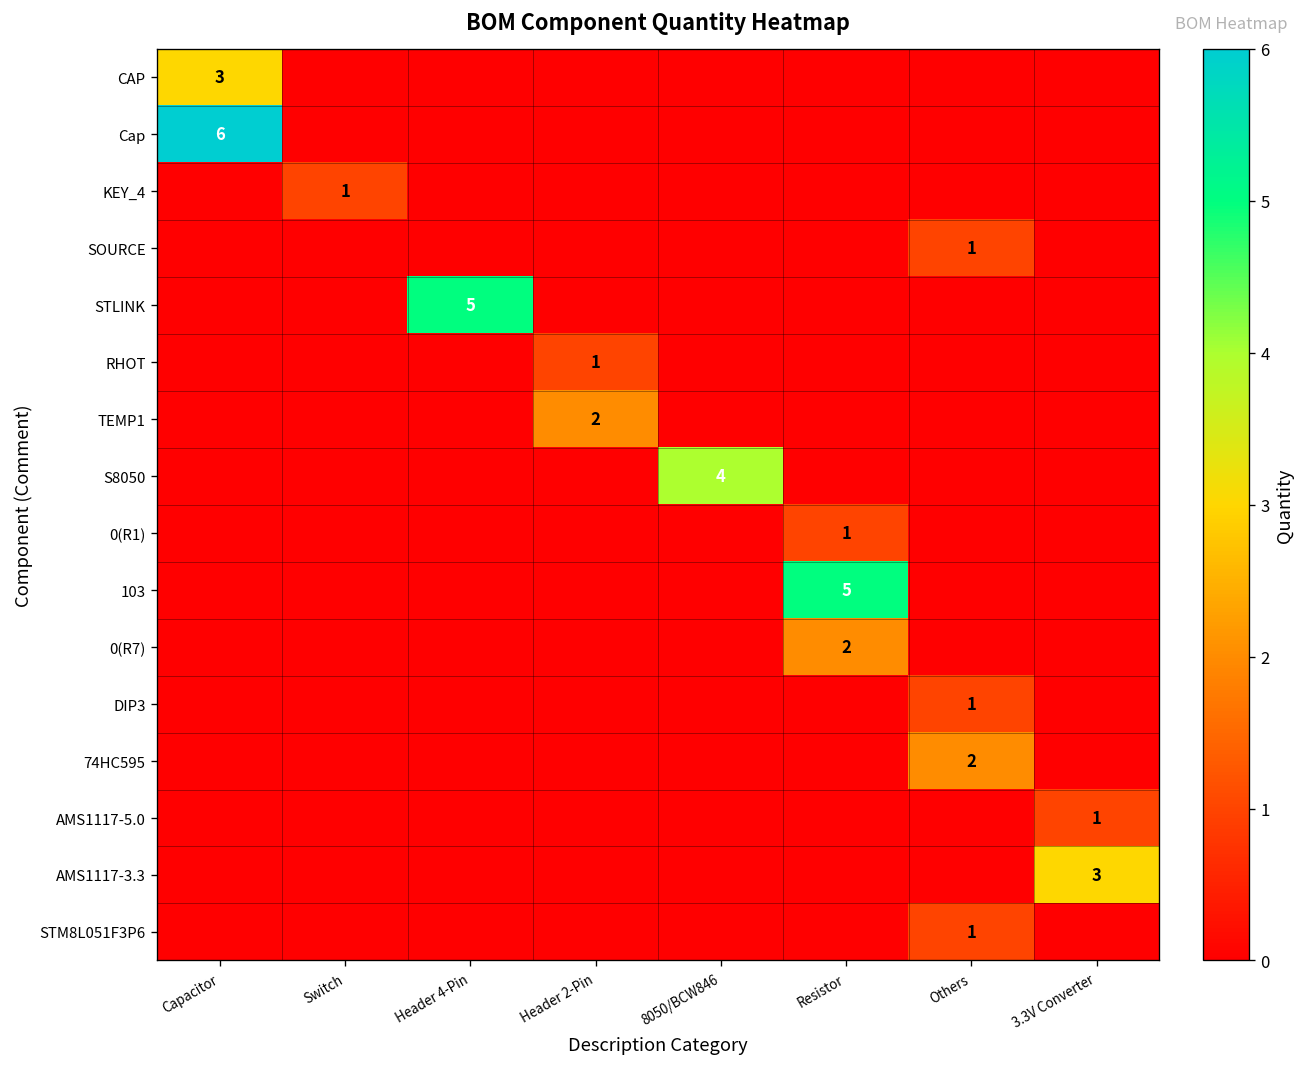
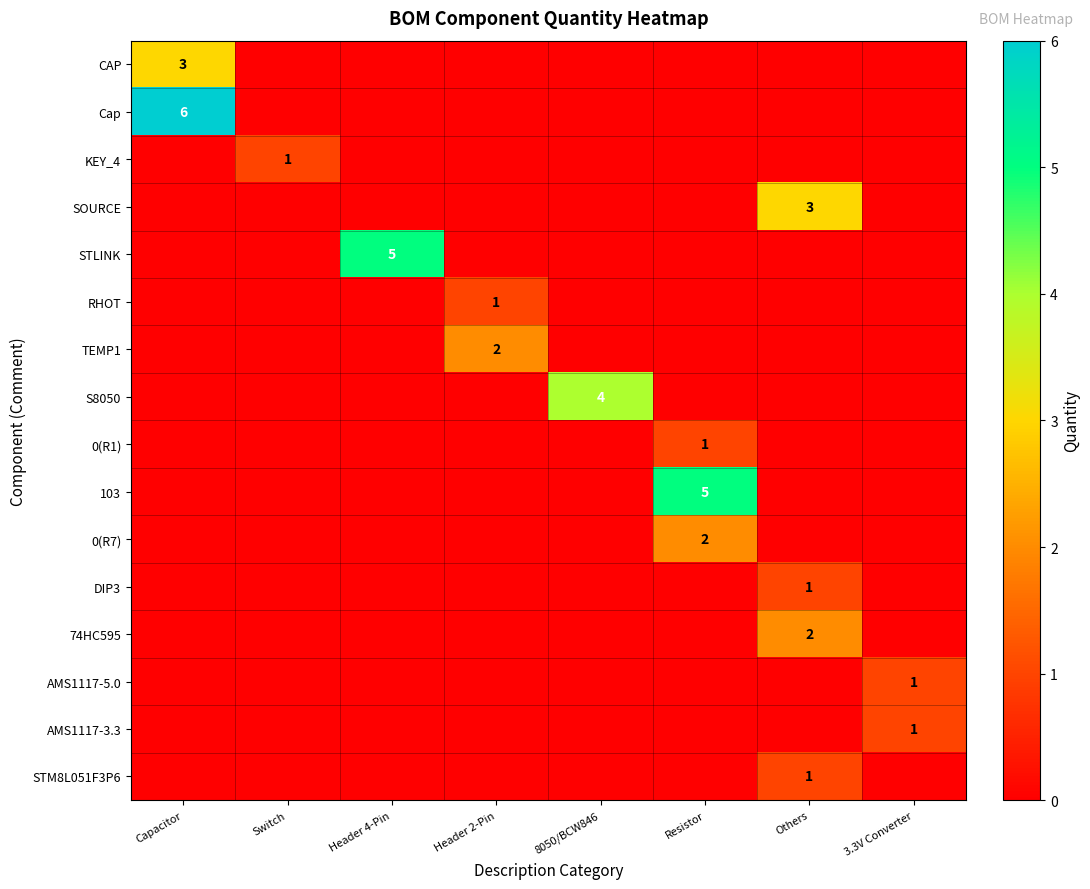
SOURCE, Others: 1 -> 3
AMS1117-3.3, 3.3V Converter: 3 -> 1
